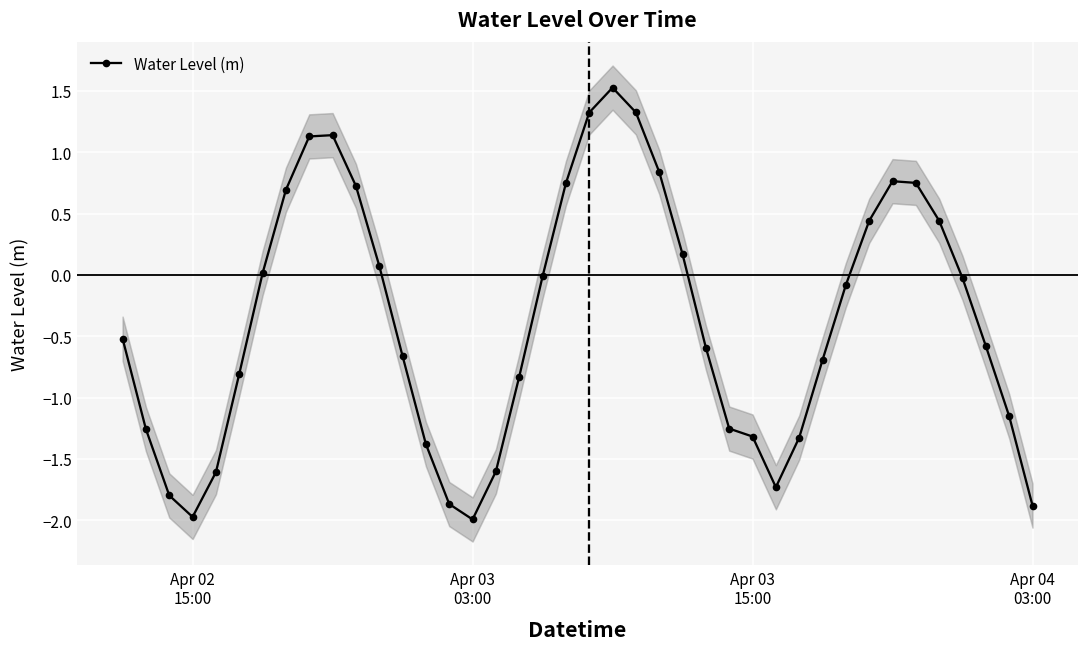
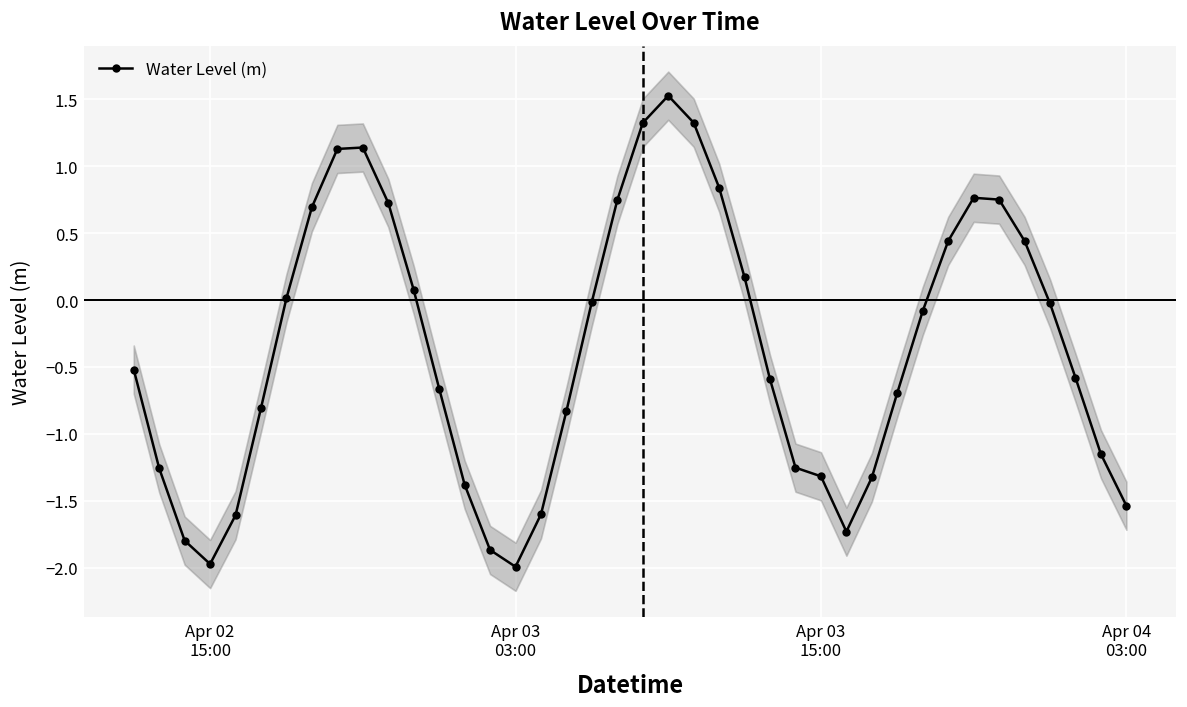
Water Level (m), Apr 04 03:00: -1.88 -> -1.54
